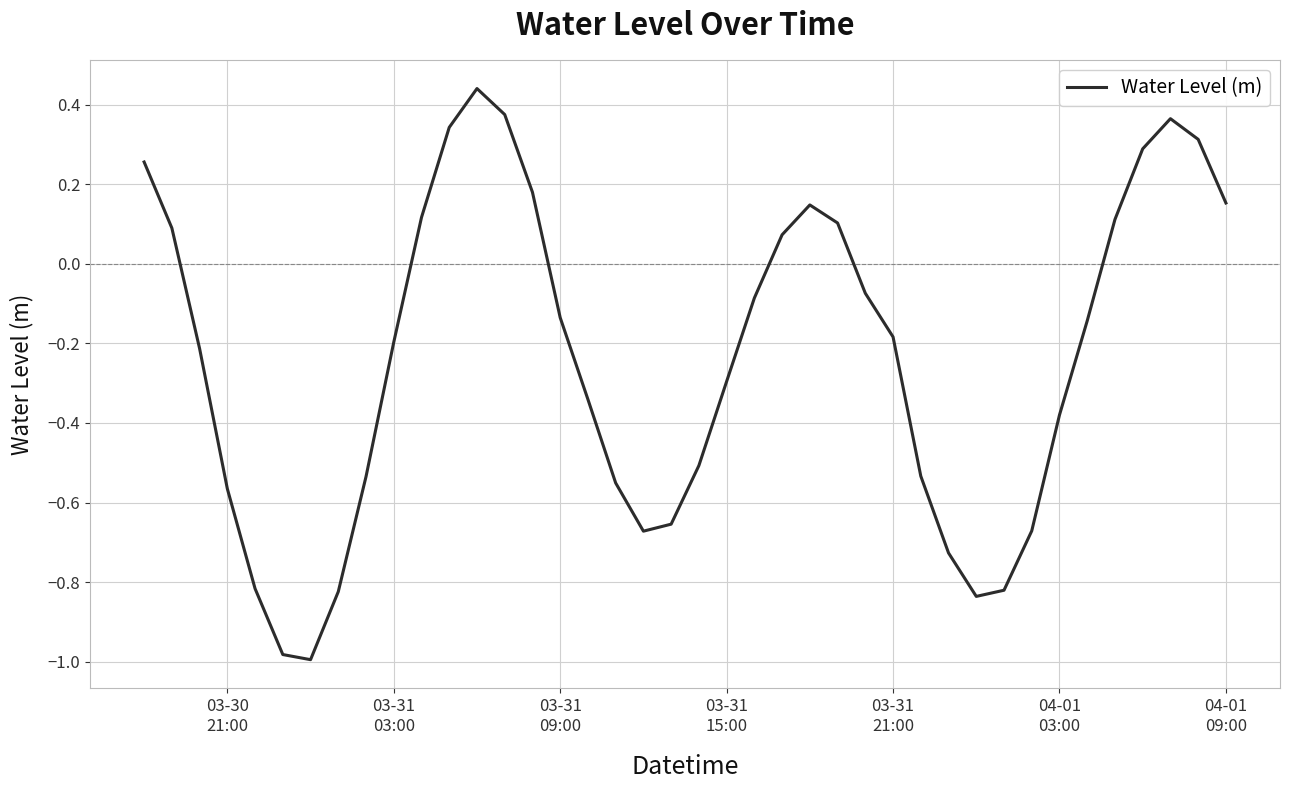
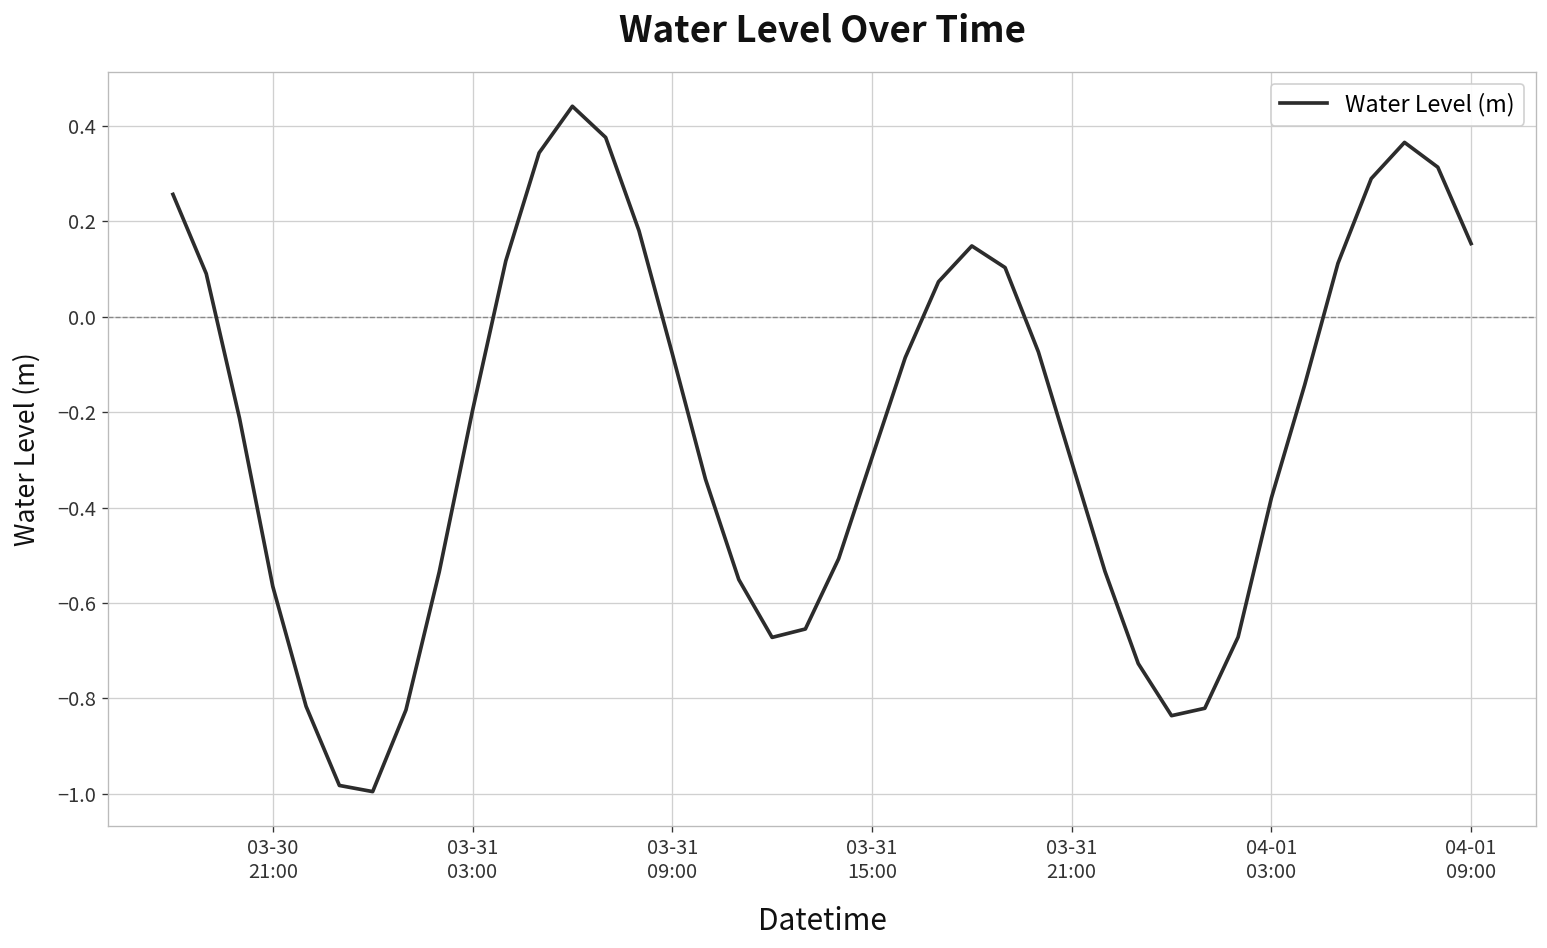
03-31 09:00: -0.14 -> -0.08
03-31 21:00: -0.18 -> -0.30
